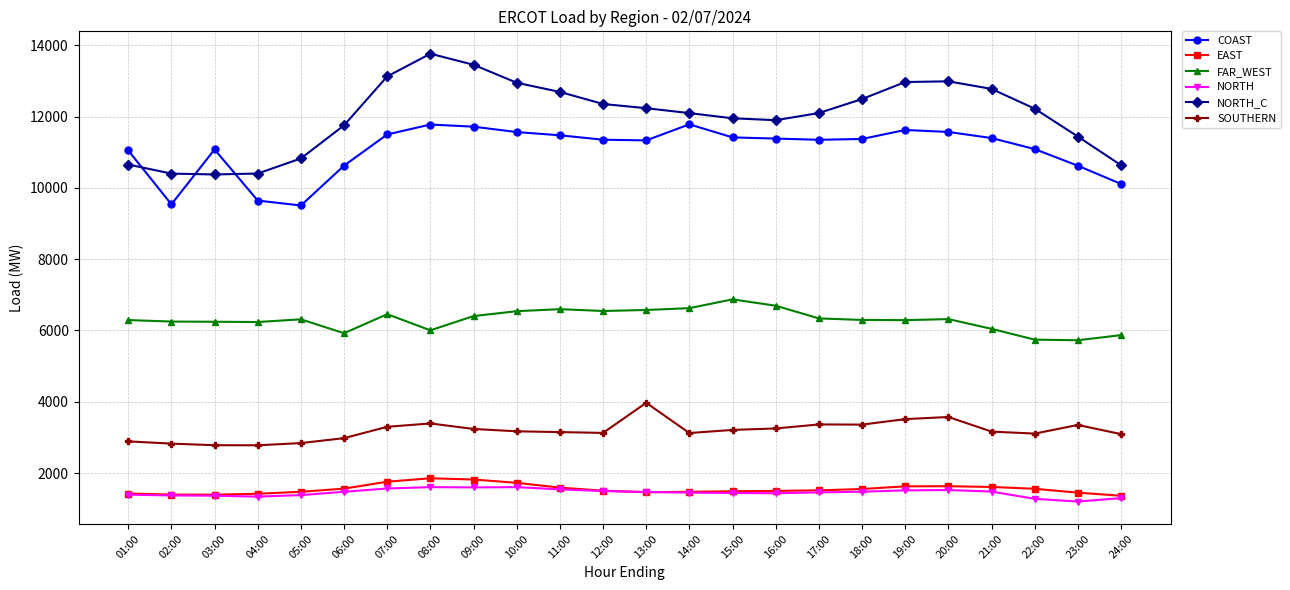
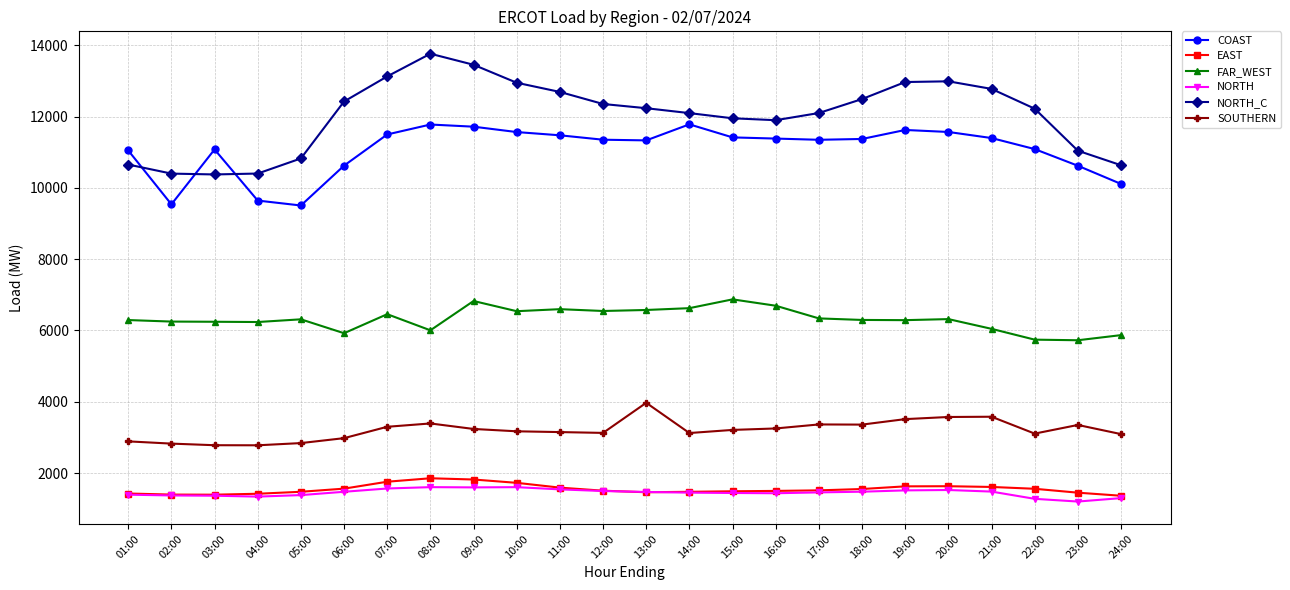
NORTH_C, 06:00: 11800 -> 12400
FAR_WEST, 09:00: 6400 -> 6800
SOUTHERN, 21:00: 3200 -> 3600
NORTH_C, 23:00: 11400 -> 11000
